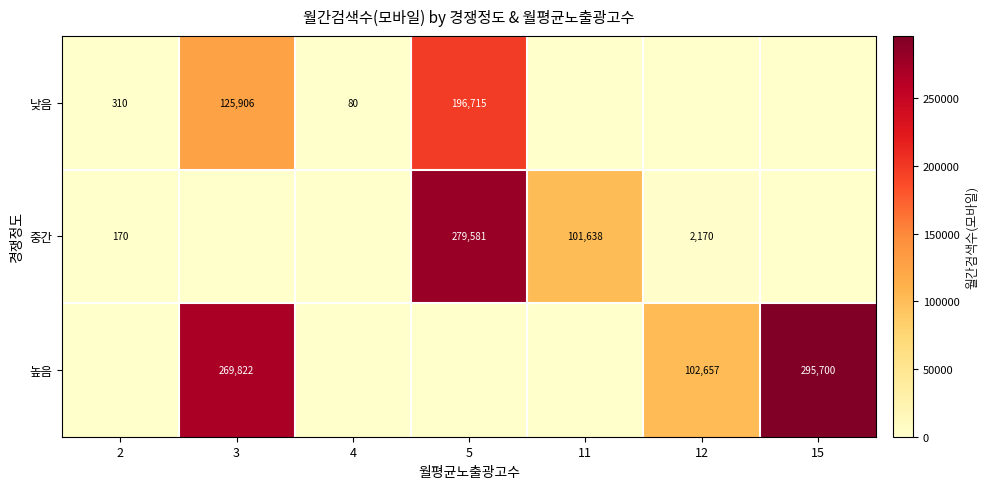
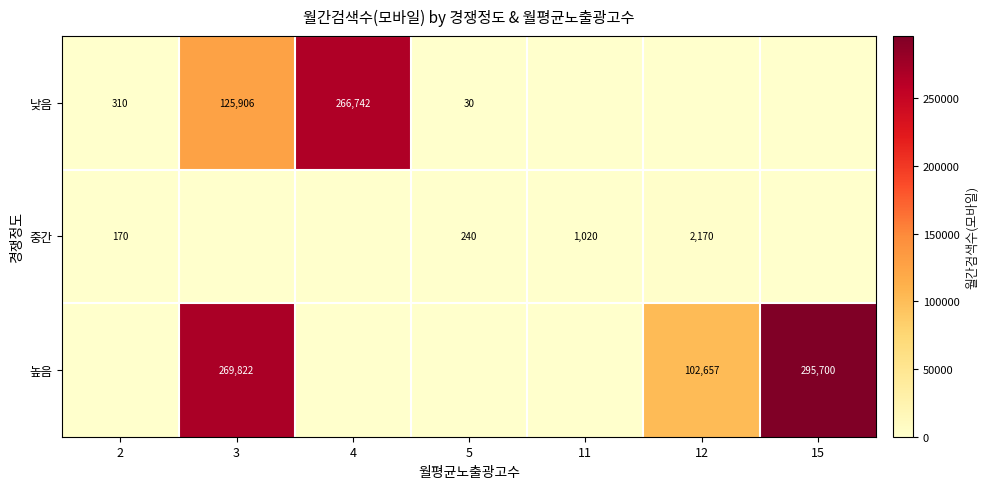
낮음, 4: 80 -> 266,742
낮음, 5: 196,715 -> 30
중간, 5: 279,581 -> 240
중간, 11: 101,638 -> 1,020
